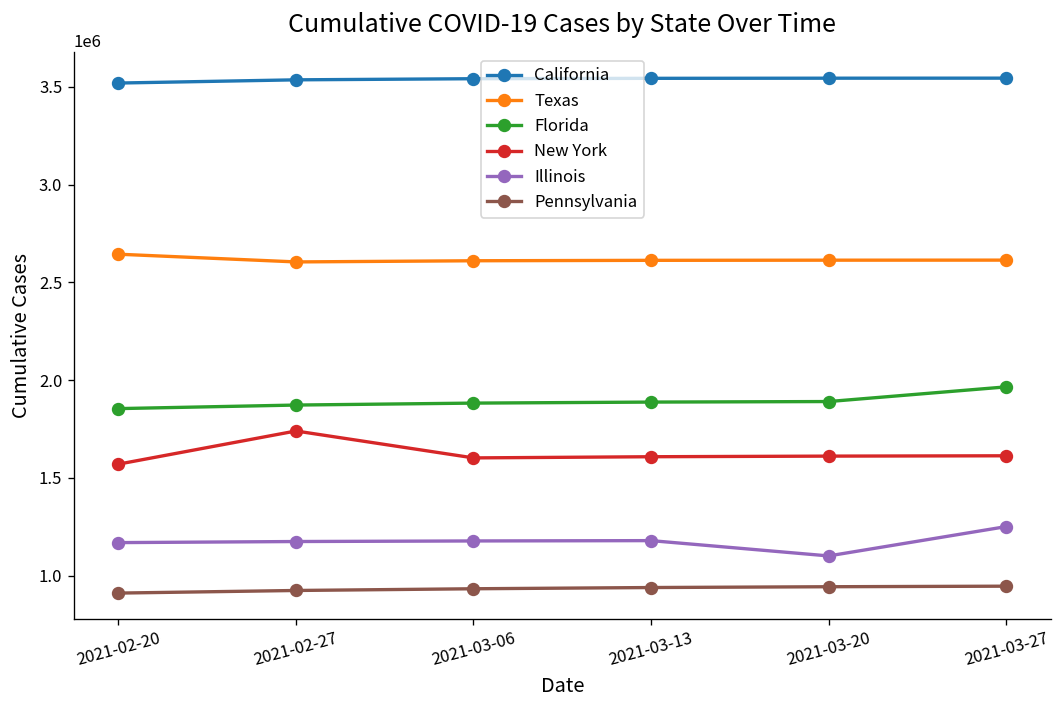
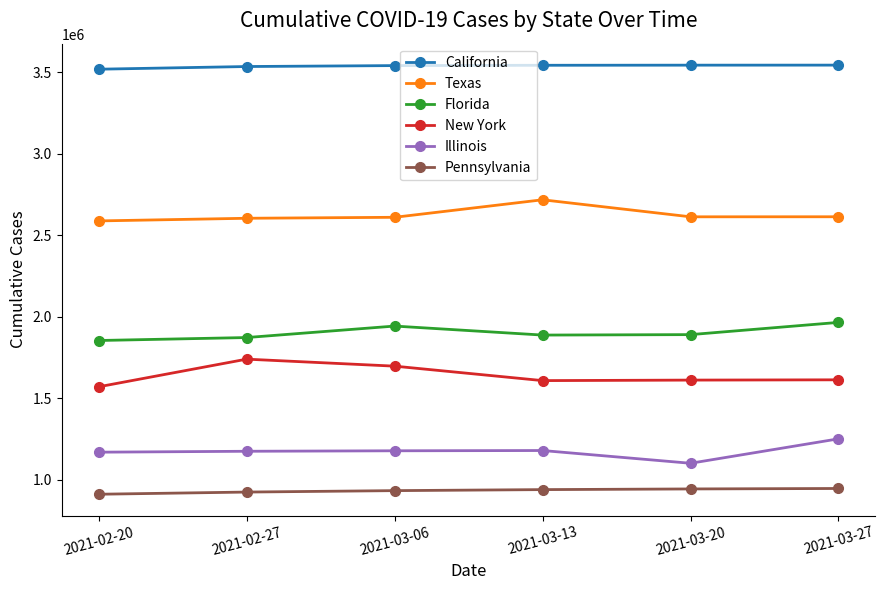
Texas, 2021-02-20: 2640000 -> 2590000
Florida, 2021-03-06: 1880000 -> 1940000
New York, 2021-03-06: 1600000 -> 1700000
Texas, 2021-03-13: 2610000 -> 2720000
